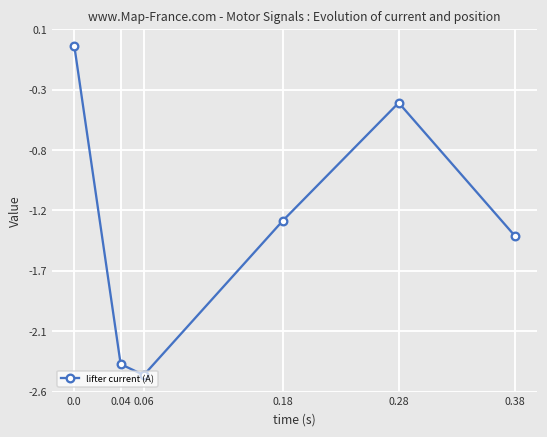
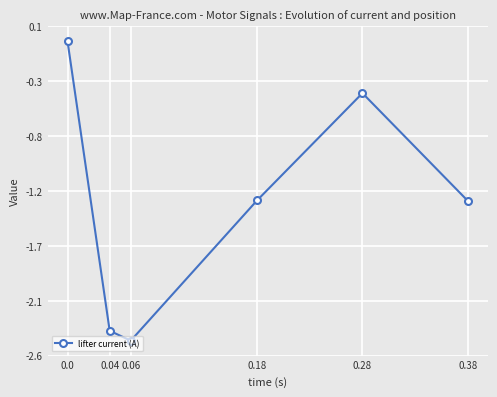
0.38: -1.40 -> -1.29
